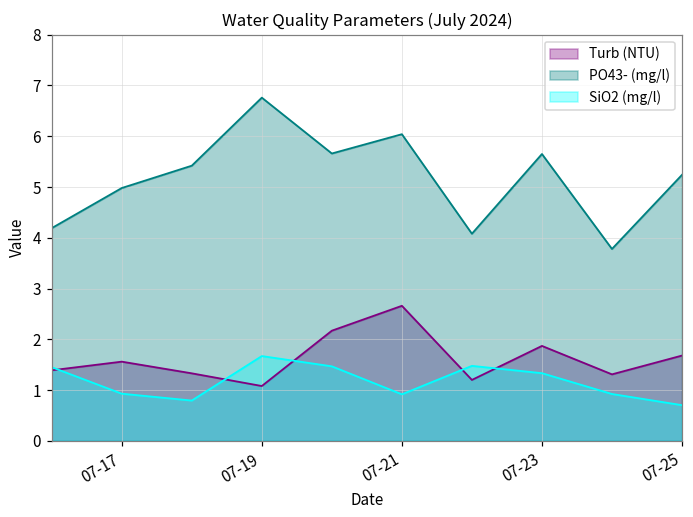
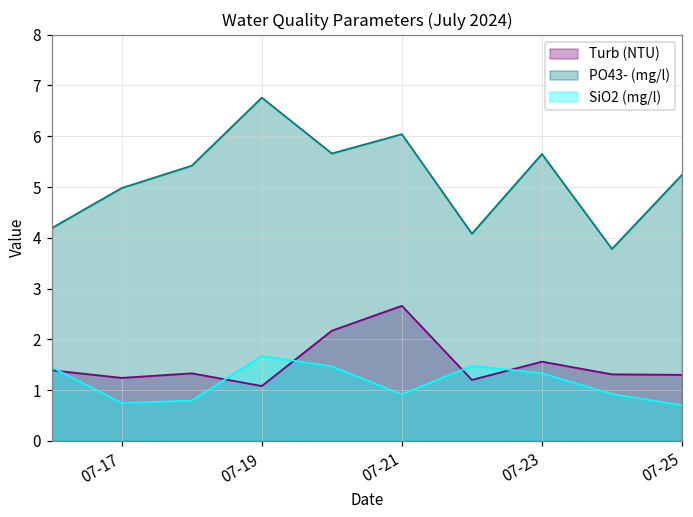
Turb (NTU), 07-17: 1.6 -> 1.2
SiO2 (mg/l), 07-17: 0.9 -> 0.7
Turb (NTU), 07-23: 1.9 -> 1.6
Turb (NTU), 07-25: 1.7 -> 1.3
